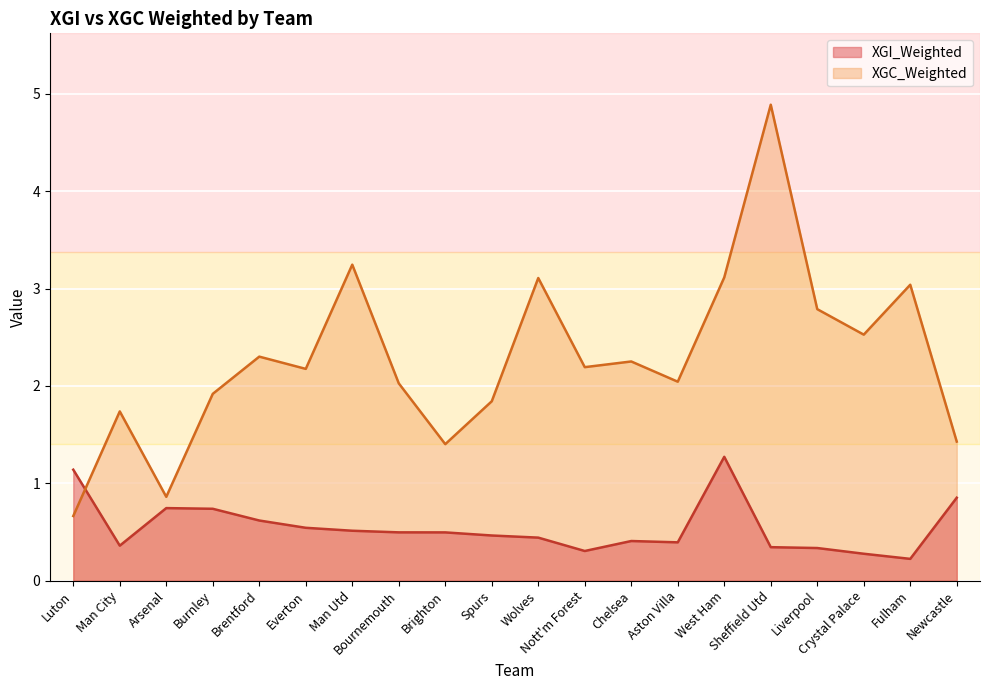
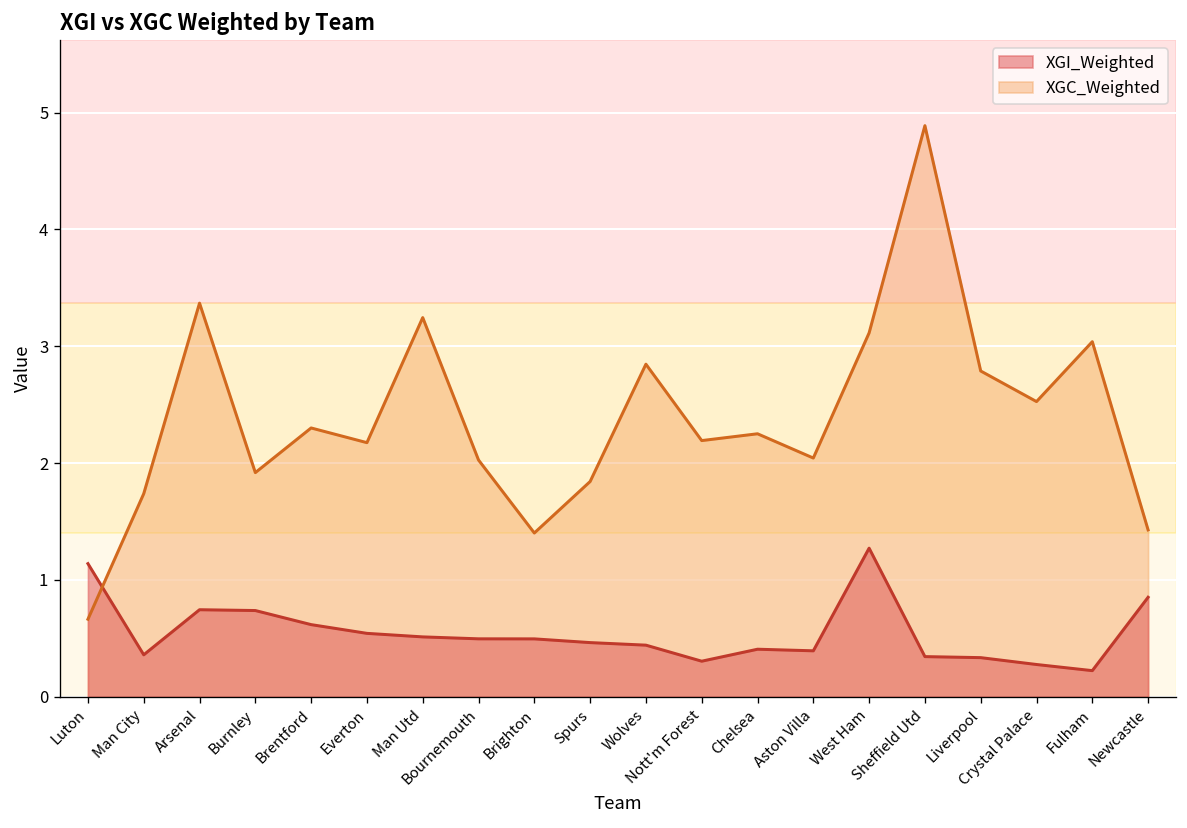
XGC_Weighted, Arsenal: 0.9 -> 3.4
XGC_Weighted, Wolves: 3.1 -> 2.8
